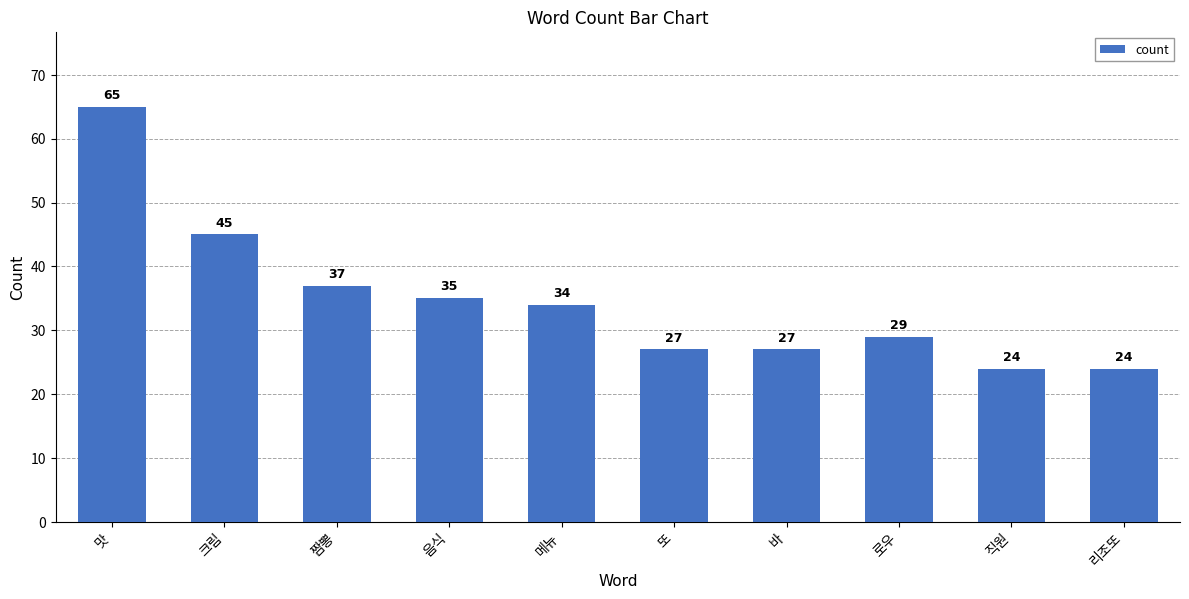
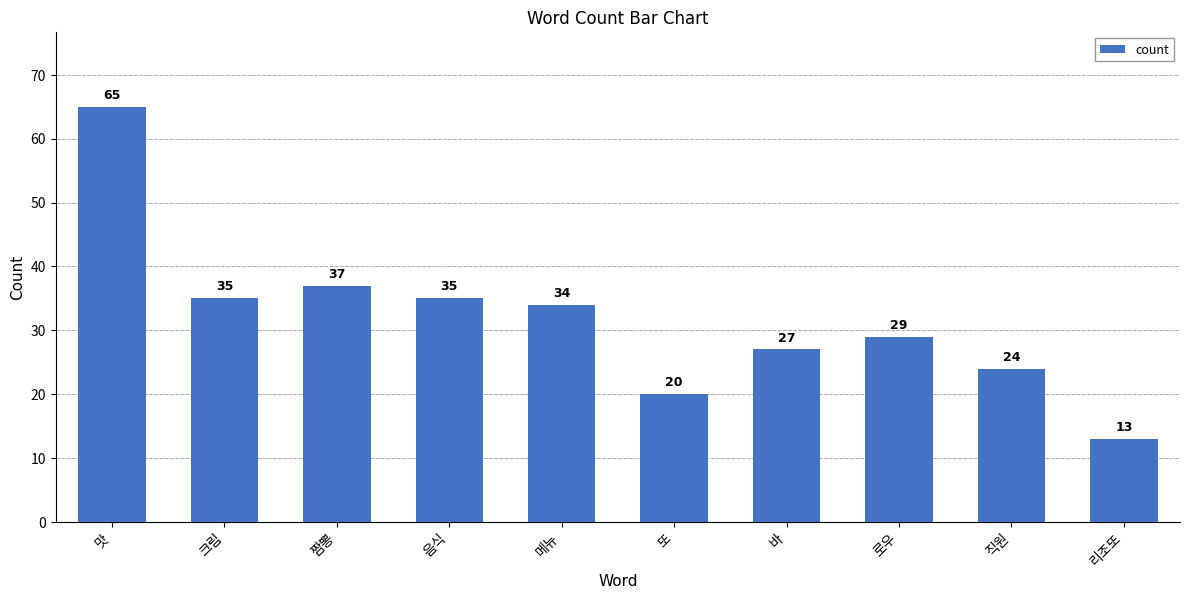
크림: 45 -> 35
또: 27 -> 20
리조또: 24 -> 13
